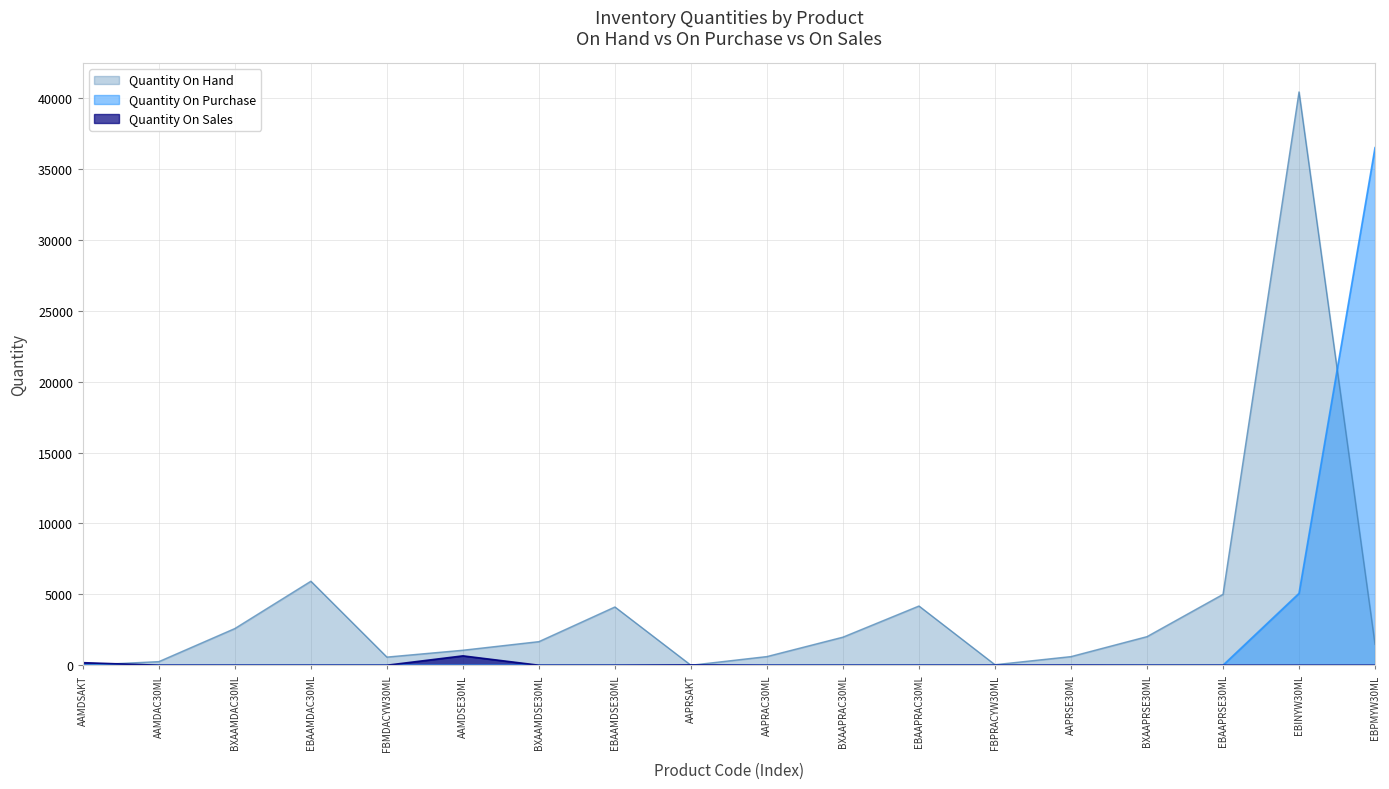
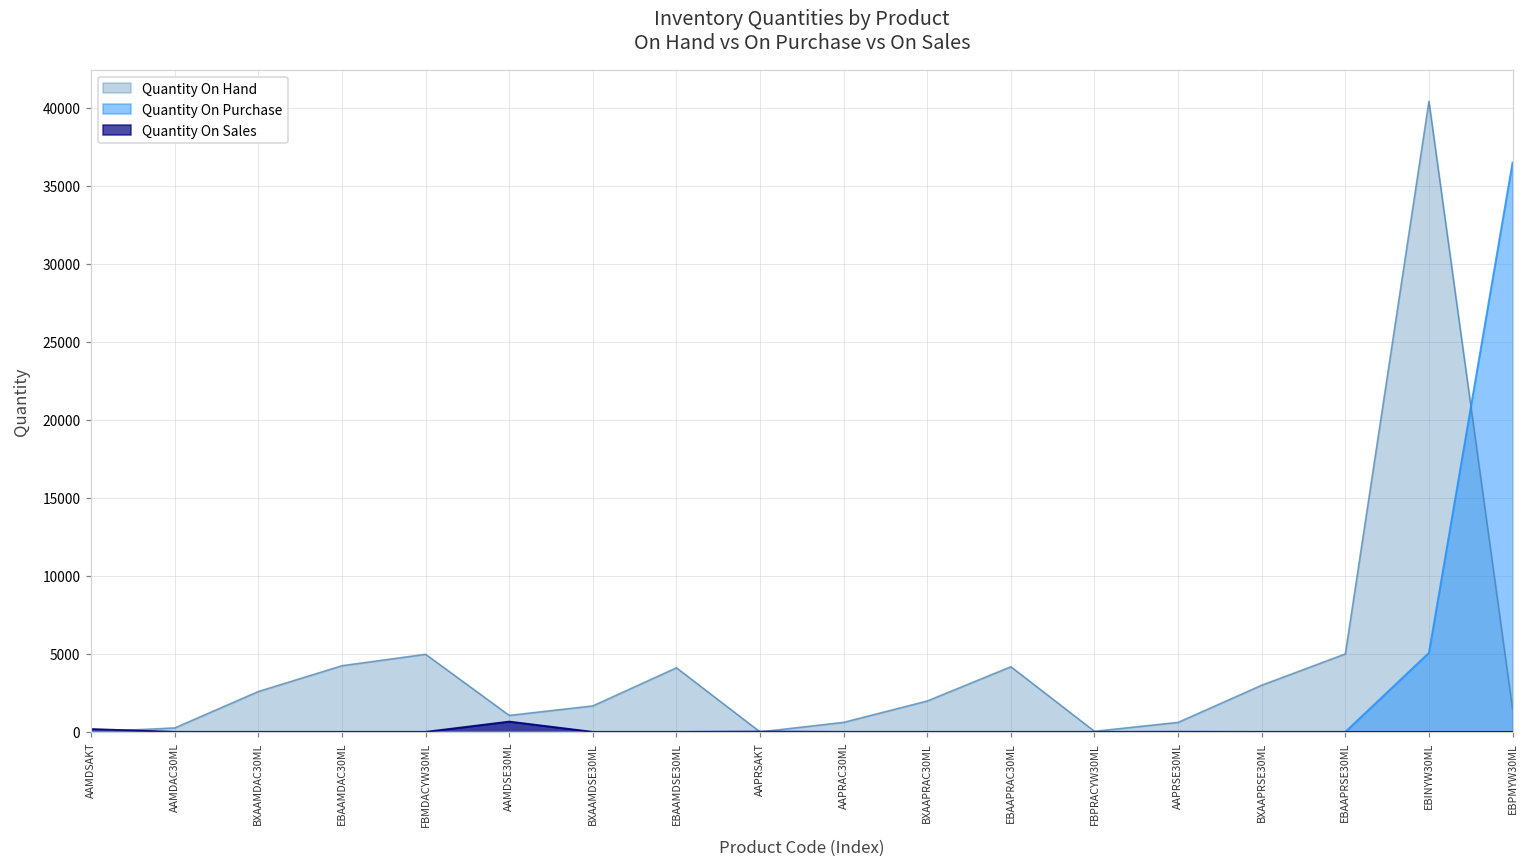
Quantity On Hand, EBAAMDAC30ML: 5900 -> 4200
Quantity On Hand, FBMDACYW30ML: 600 -> 5000
Quantity On Hand, BXAAPRSE30ML: 2000 -> 3000
